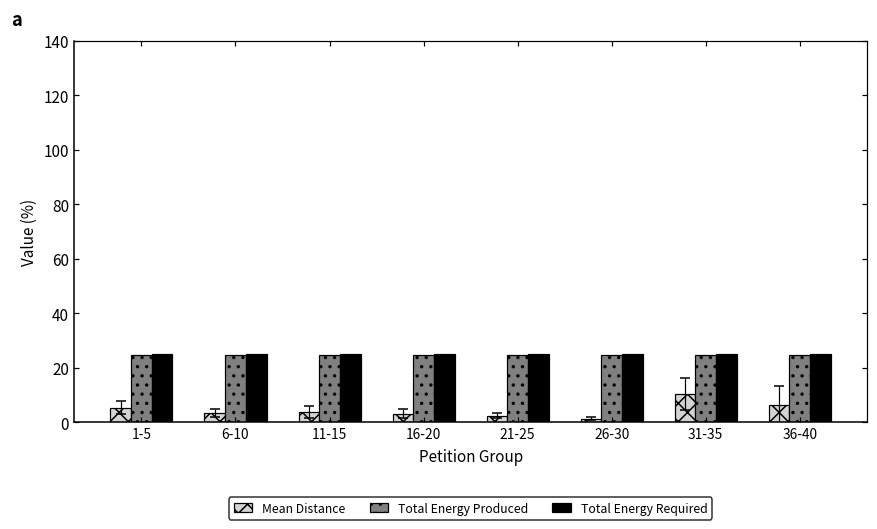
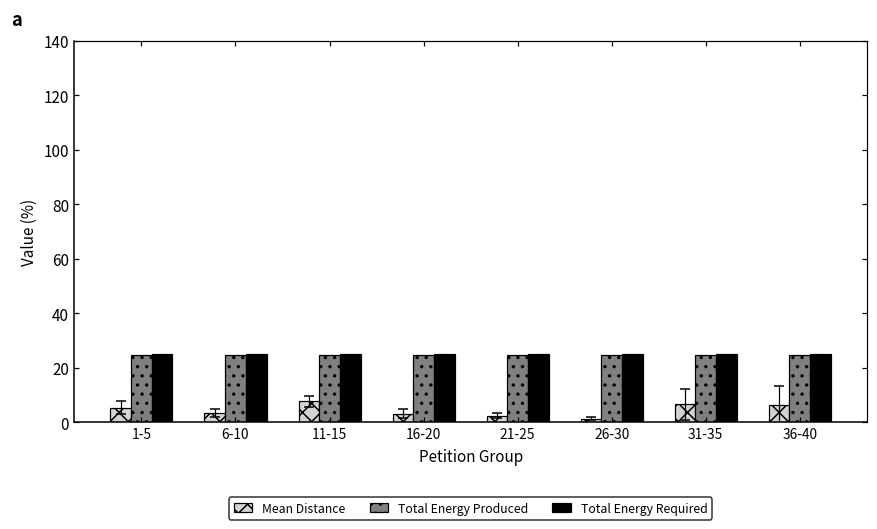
Mean Distance, 11-15: 4 -> 8
Mean Distance, 31-35: 10 -> 7
